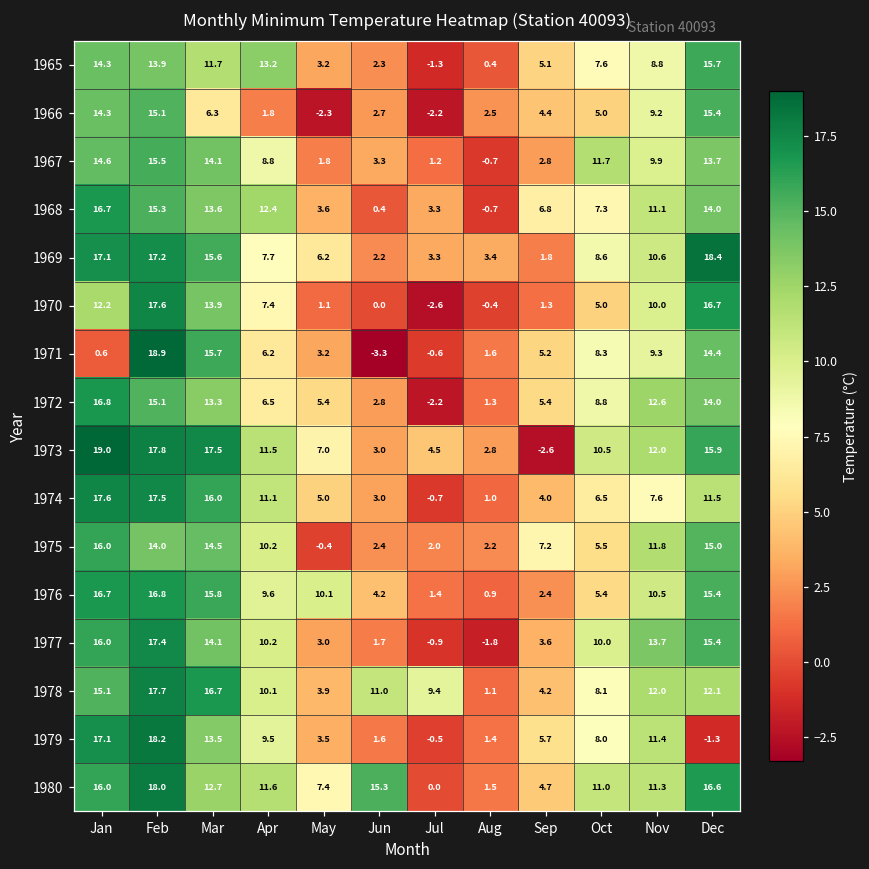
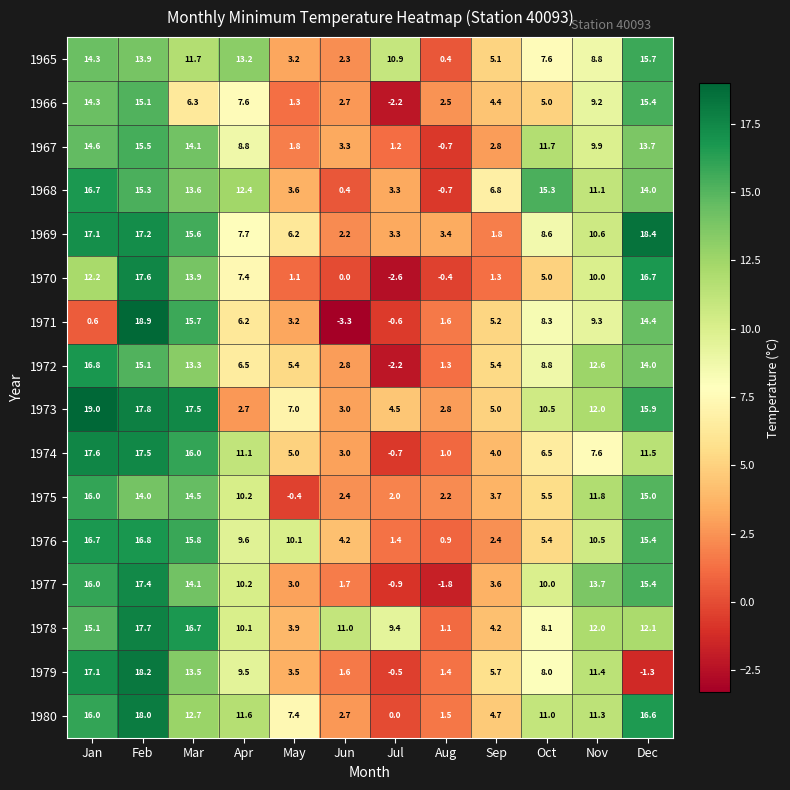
1965, Jul: -1.3 -> 10.9
1966, Apr: 1.8 -> 7.6
1966, May: -2.3 -> 1.3
1968, Oct: 7.3 -> 15.3
1973, Apr: 11.5 -> 2.7
1973, Sep: -2.6 -> 5.0
1975, Sep: 7.2 -> 3.7
1980, Jun: 15.3 -> 2.7
